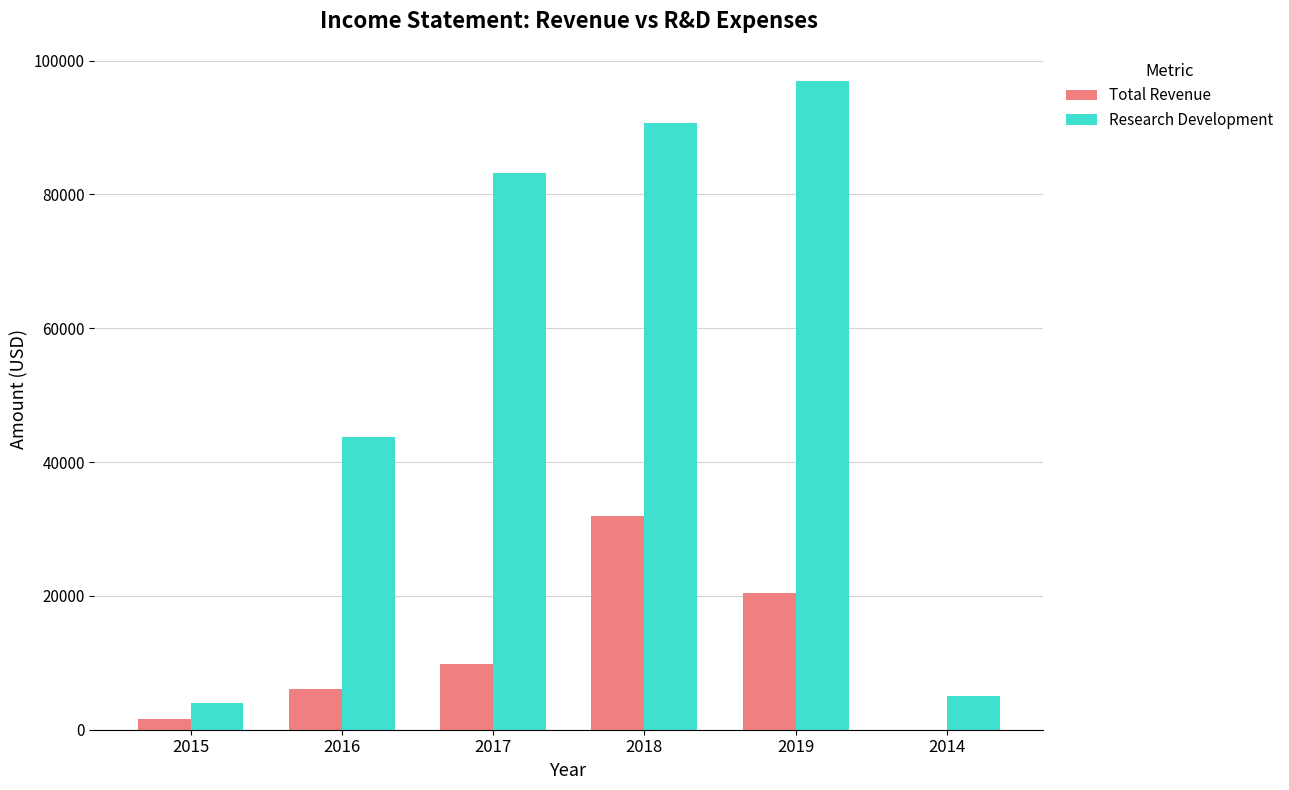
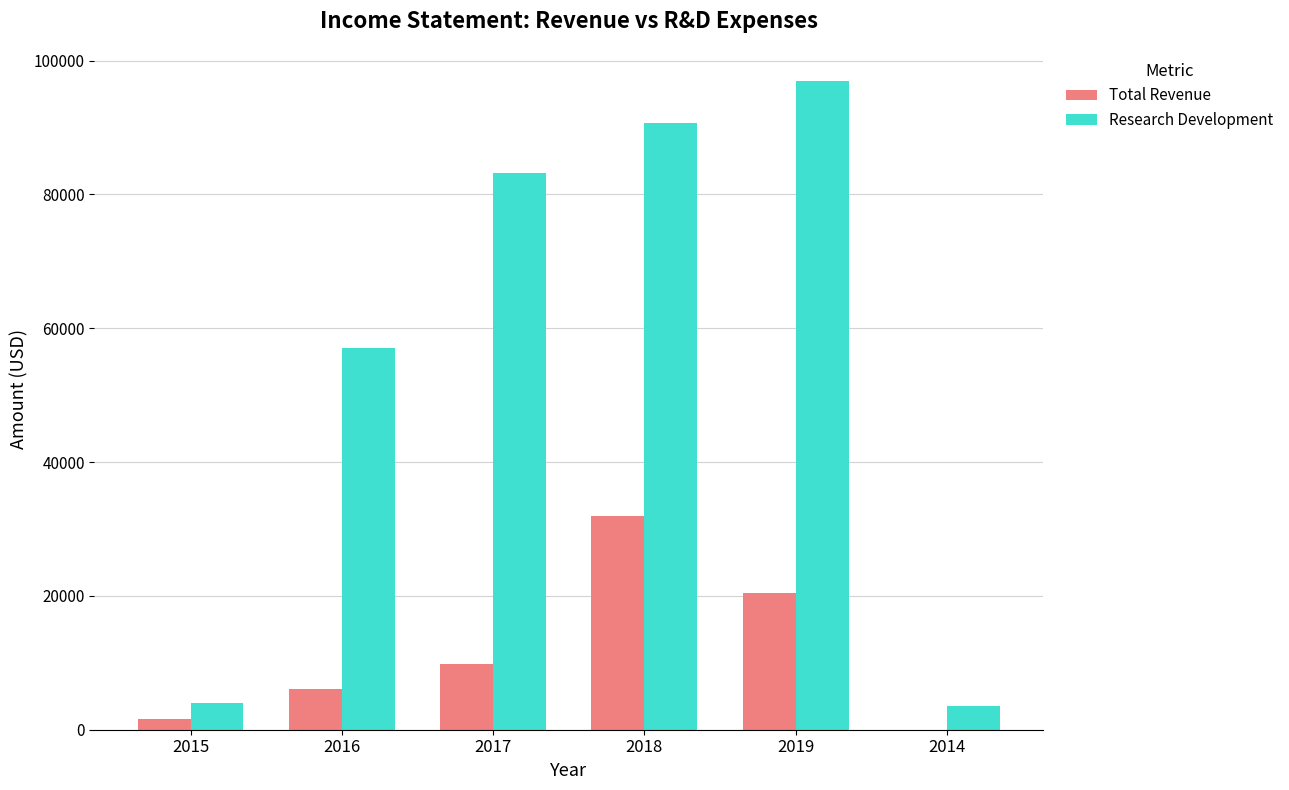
Research Development, 2016: 44000 -> 57000
Research Development, 2014: 5000 -> 4000
